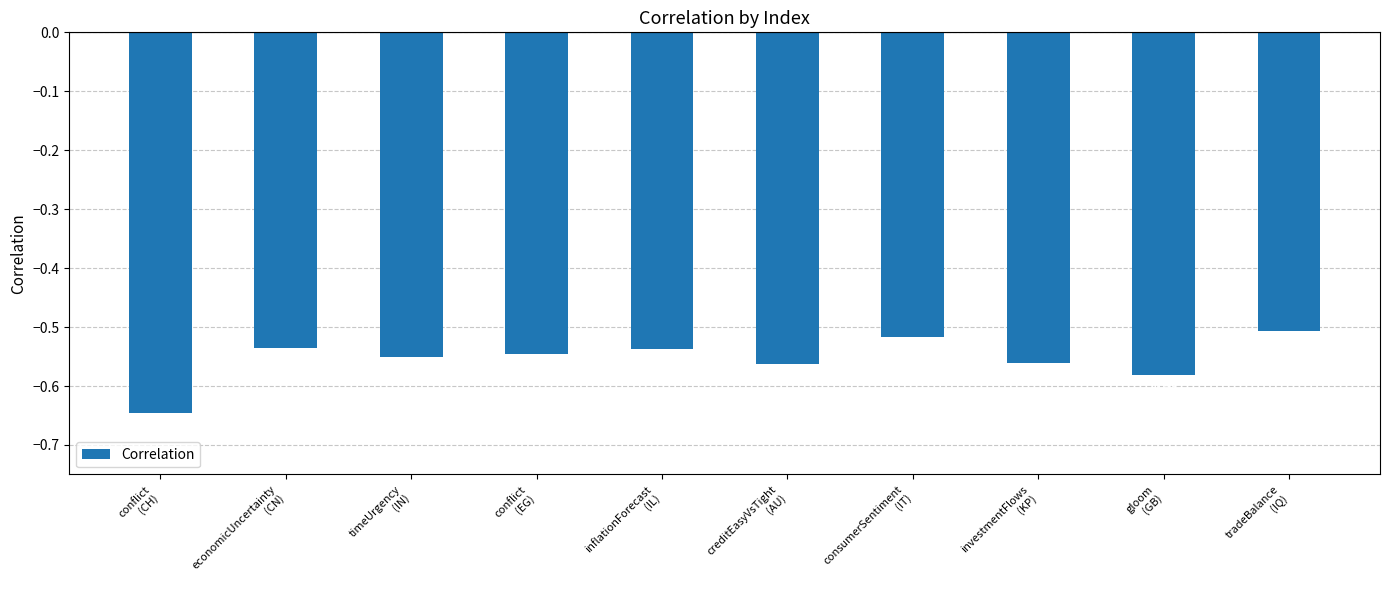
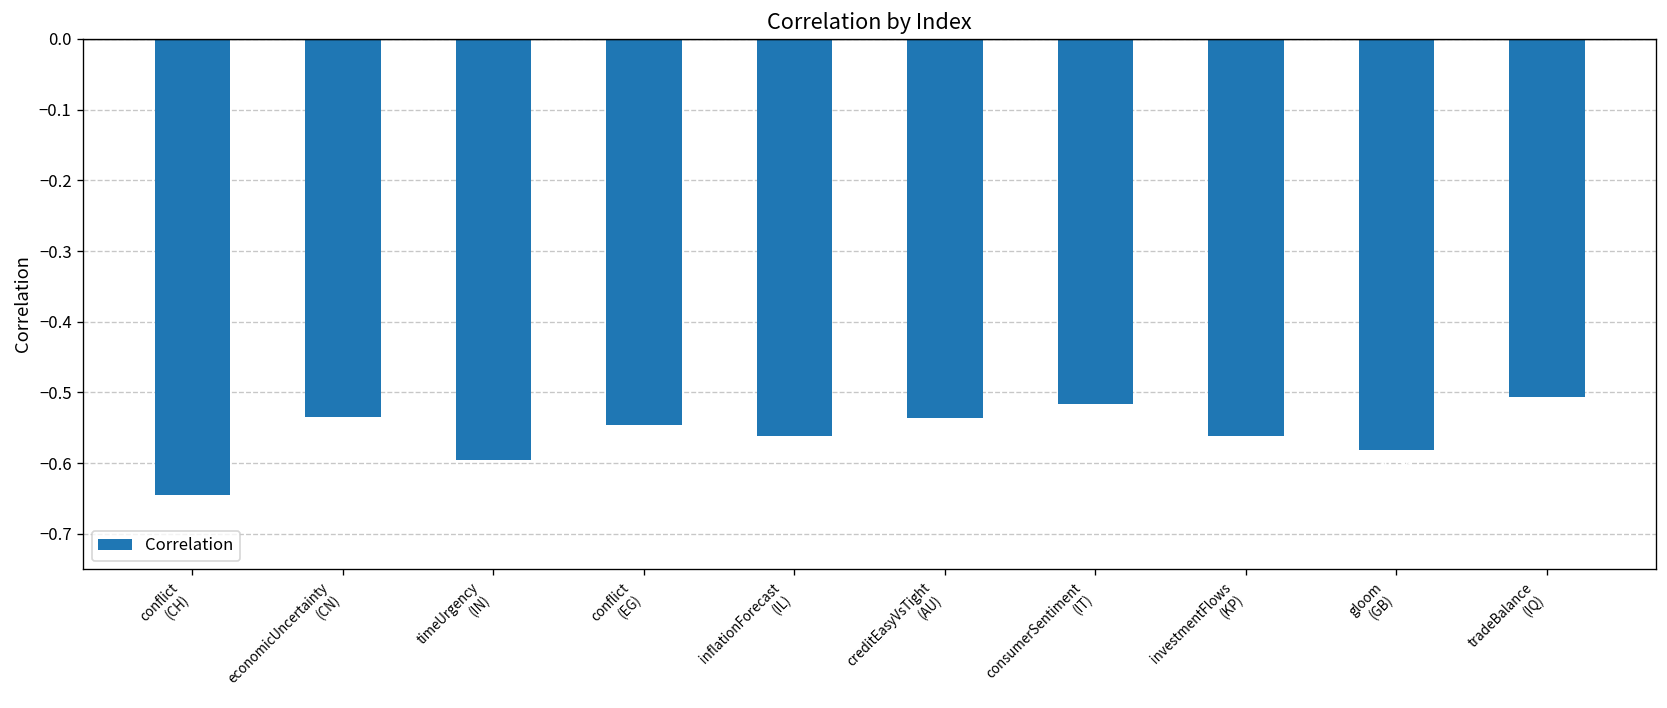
timeUrgency (IN): -0.55 -> -0.60
inflationForecast (IL): -0.54 -> -0.56
creditEasyVsTight (AU): -0.56 -> -0.54
